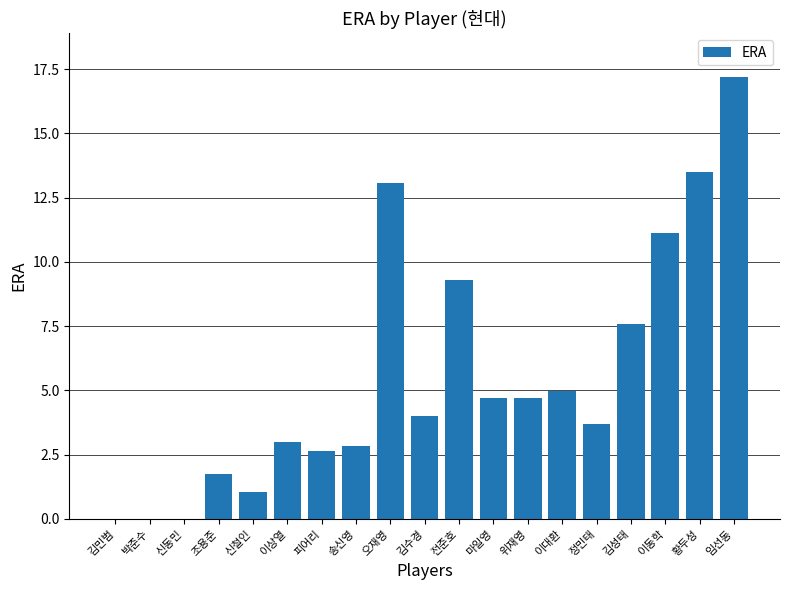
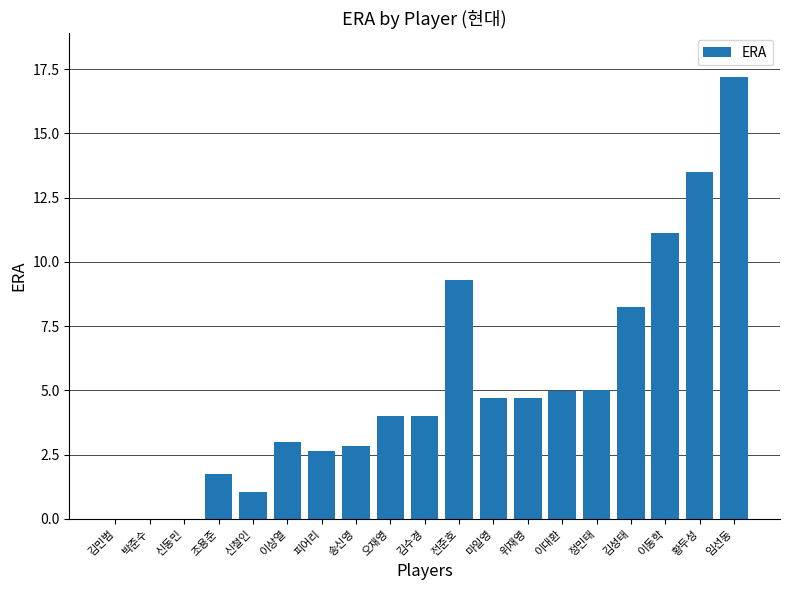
오재영: 13.1 -> 4.0
정민태: 3.7 -> 5.0
김성태: 7.6 -> 8.3
